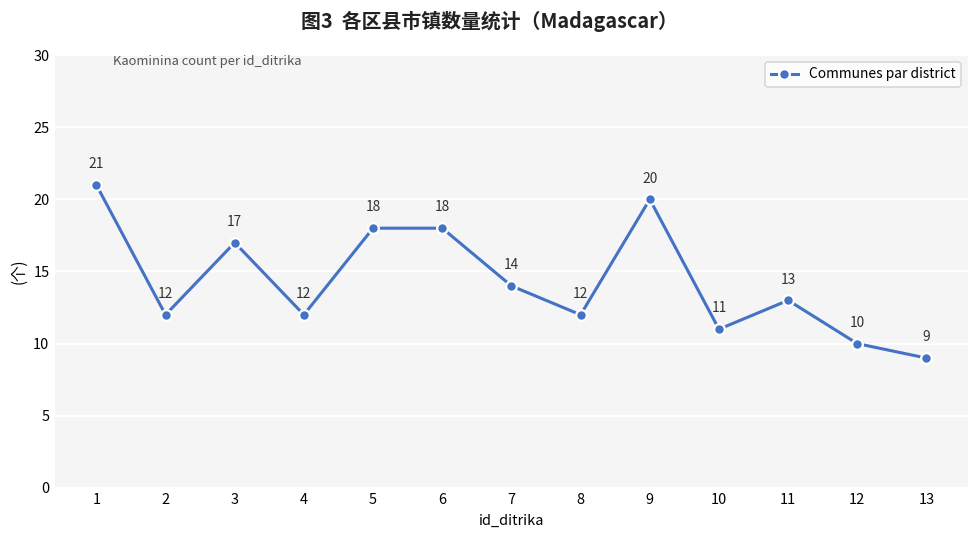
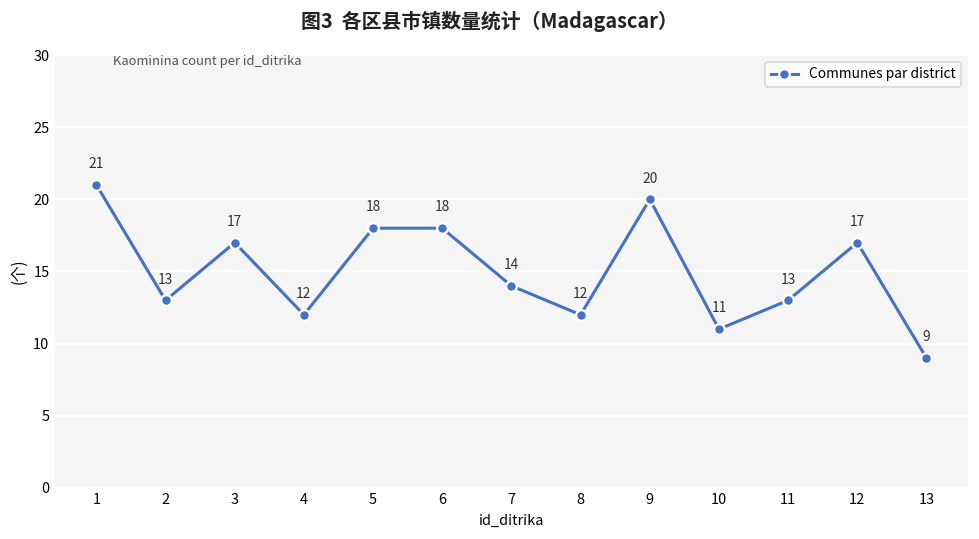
2: 12 -> 13
12: 10 -> 17
